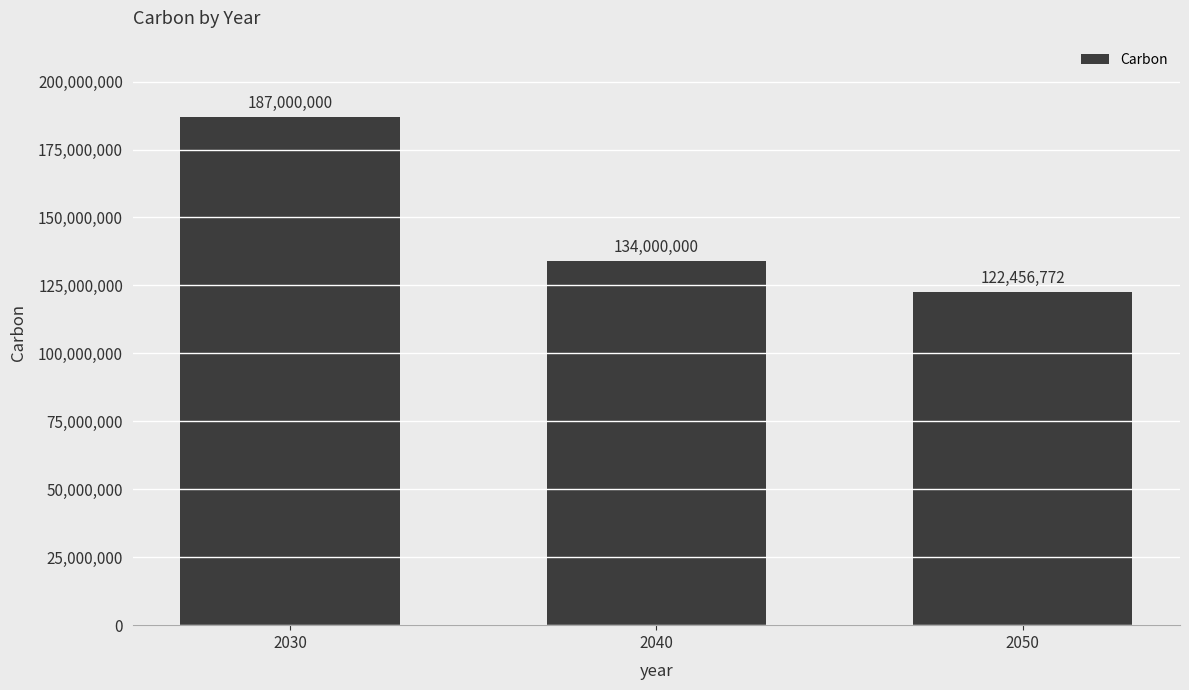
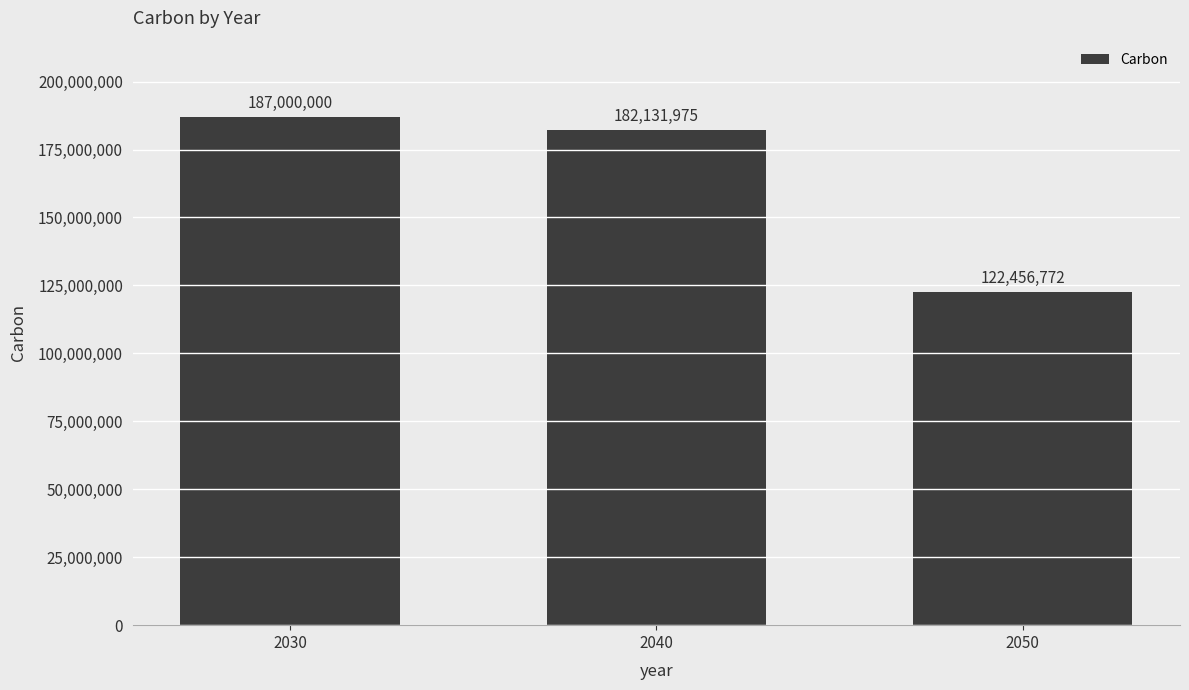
2040: 134,000,000 -> 182,131,975
